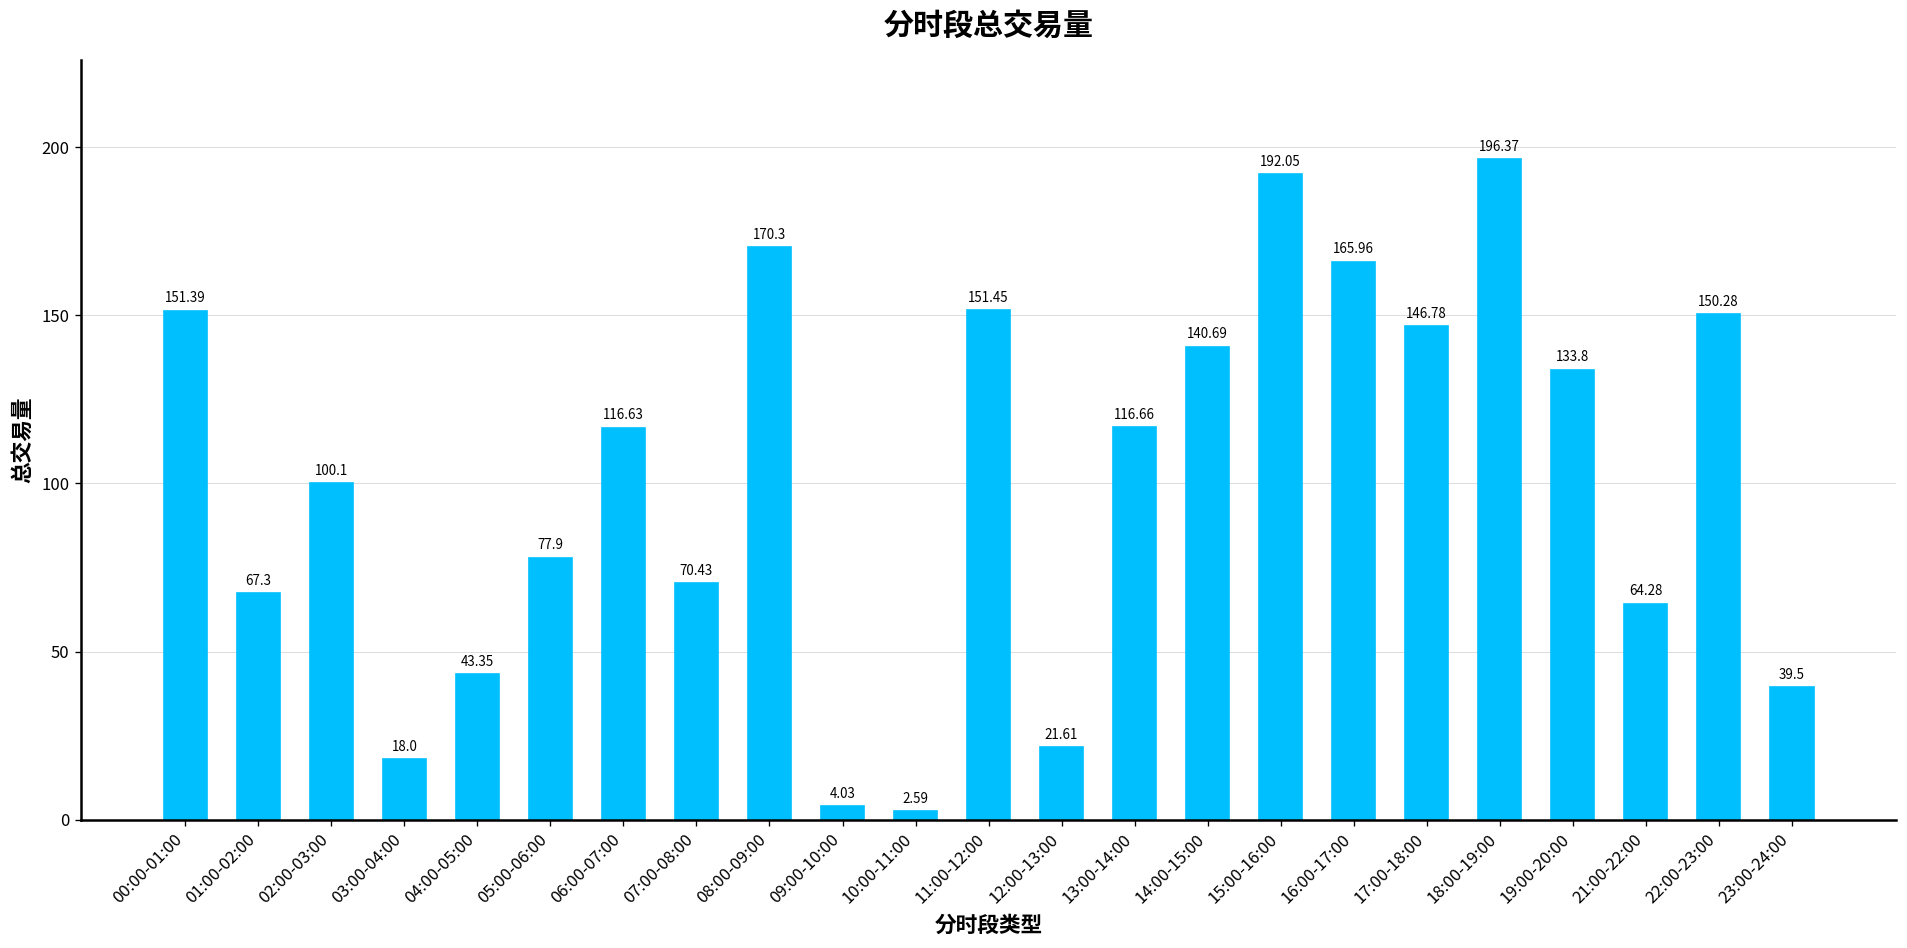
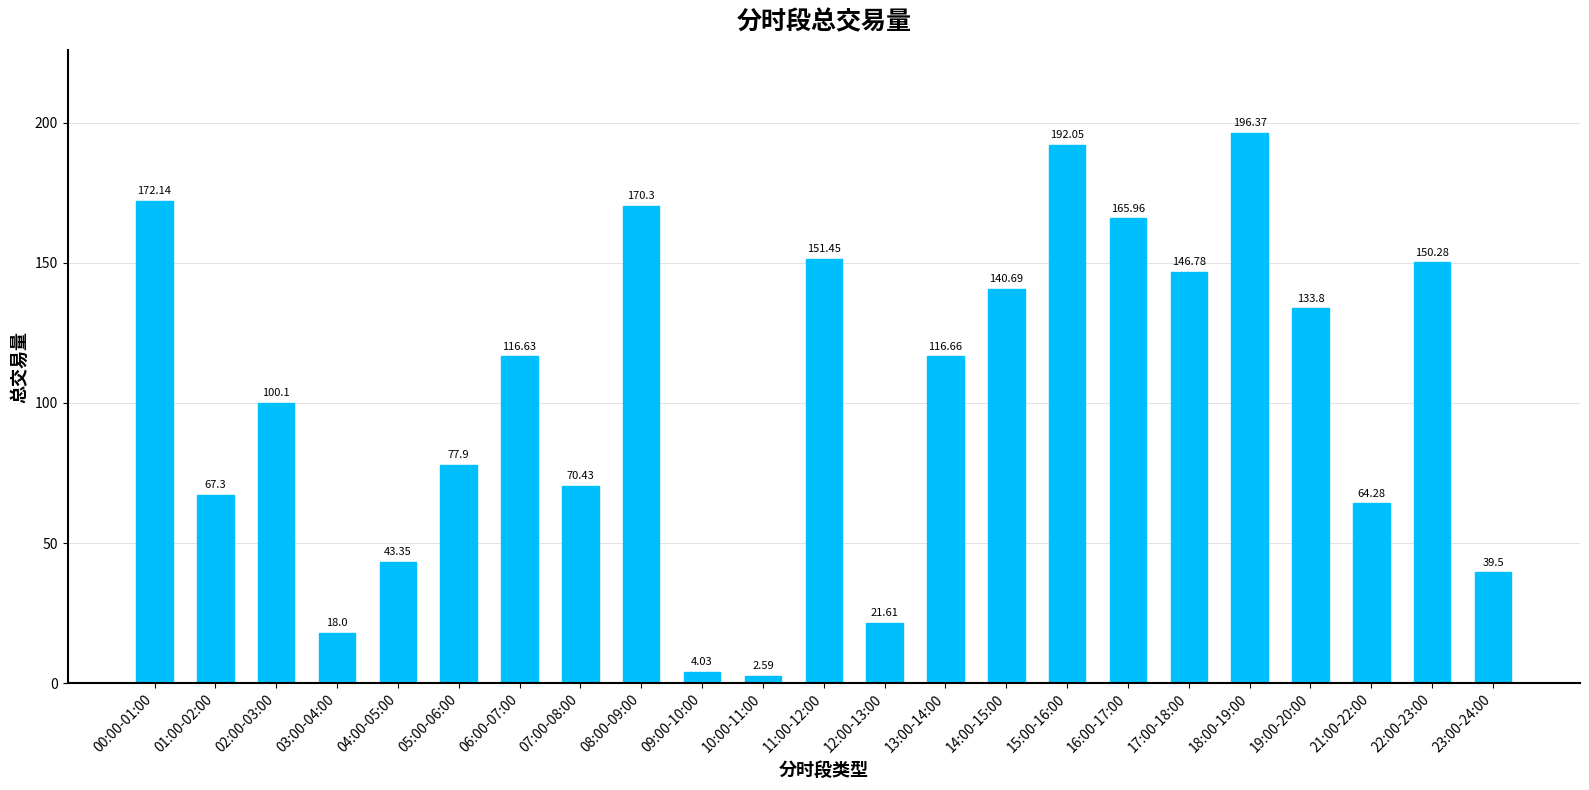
00:00-01:00: 151.39 -> 172.14
